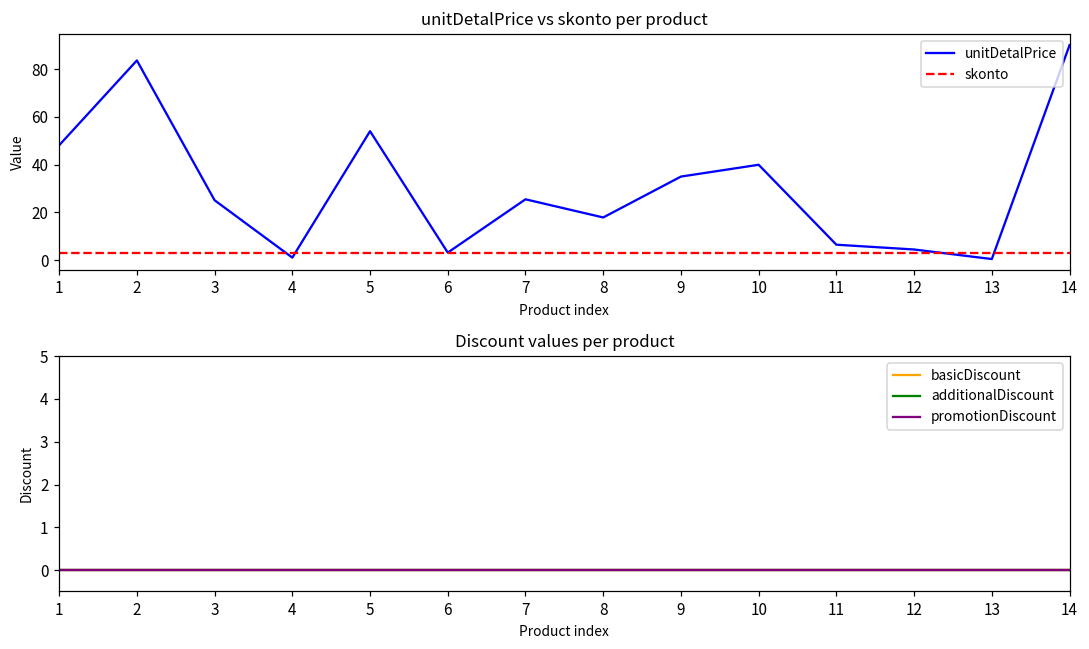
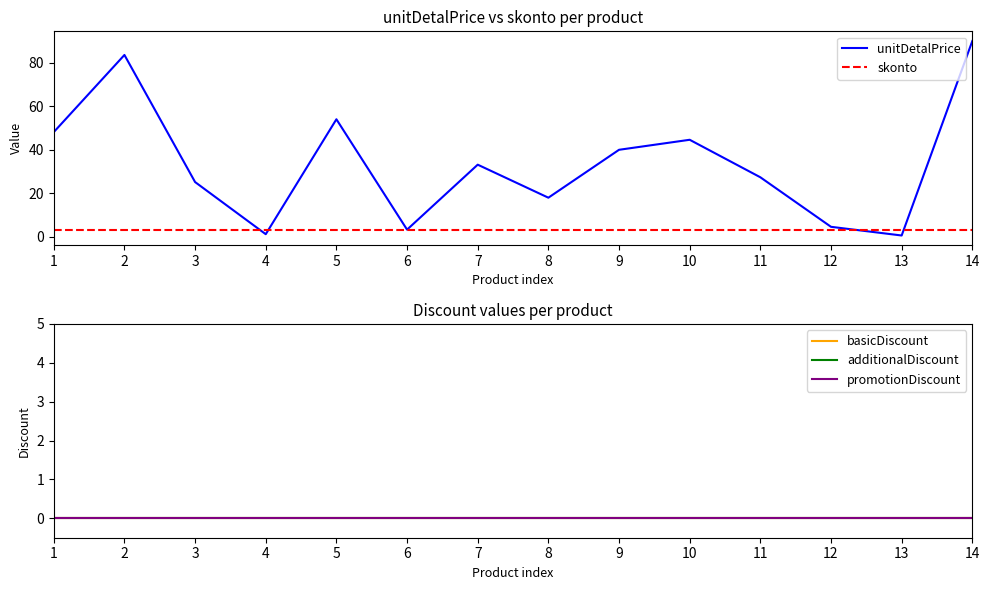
unitDetalPrice vs skonto per product, unitDetalPrice, 7: 26 -> 33
unitDetalPrice vs skonto per product, unitDetalPrice, 9: 35 -> 40
unitDetalPrice vs skonto per product, unitDetalPrice, 10: 40 -> 45
unitDetalPrice vs skonto per product, unitDetalPrice, 11: 7 -> 27
